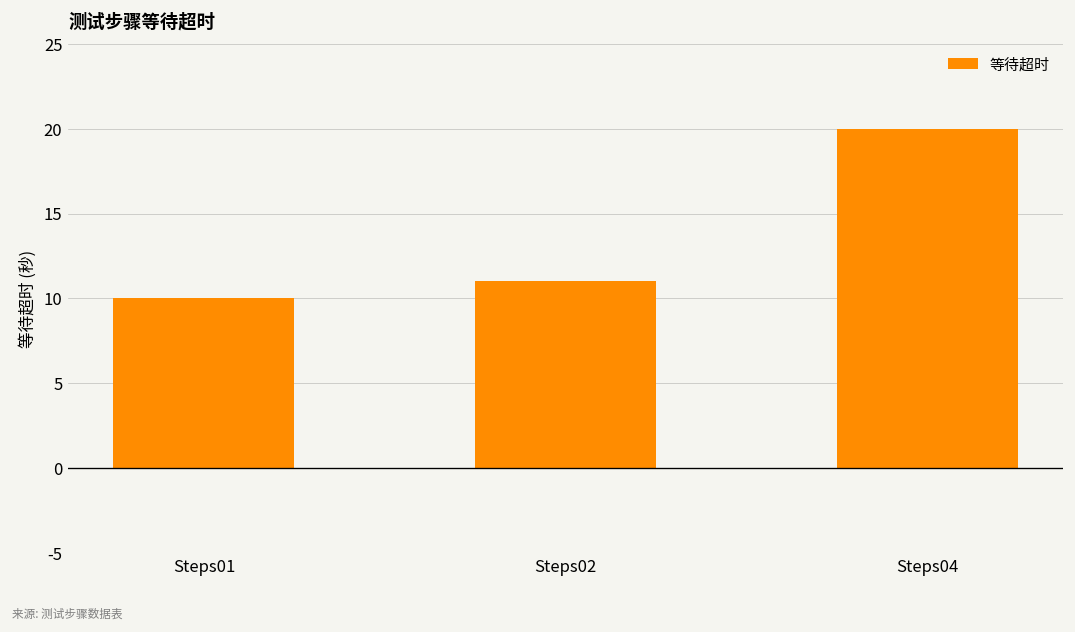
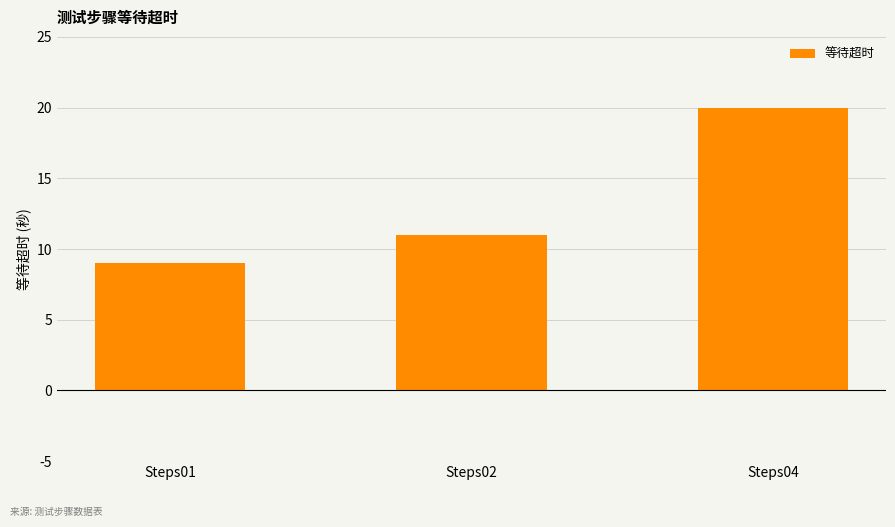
Steps01: 10 -> 9
